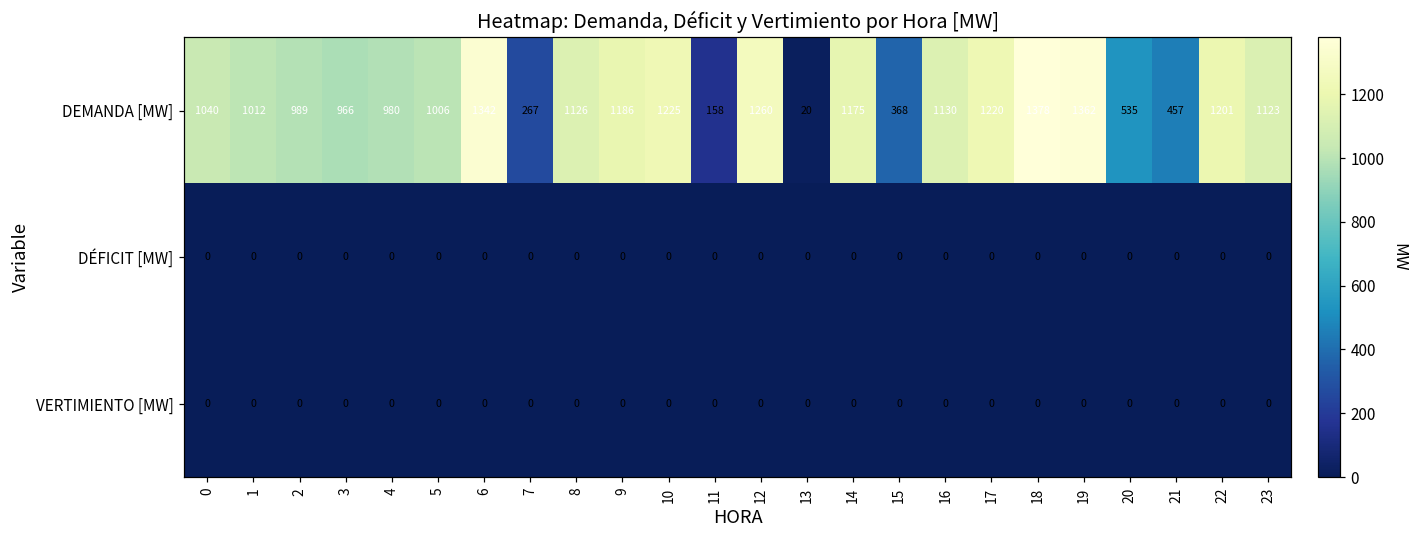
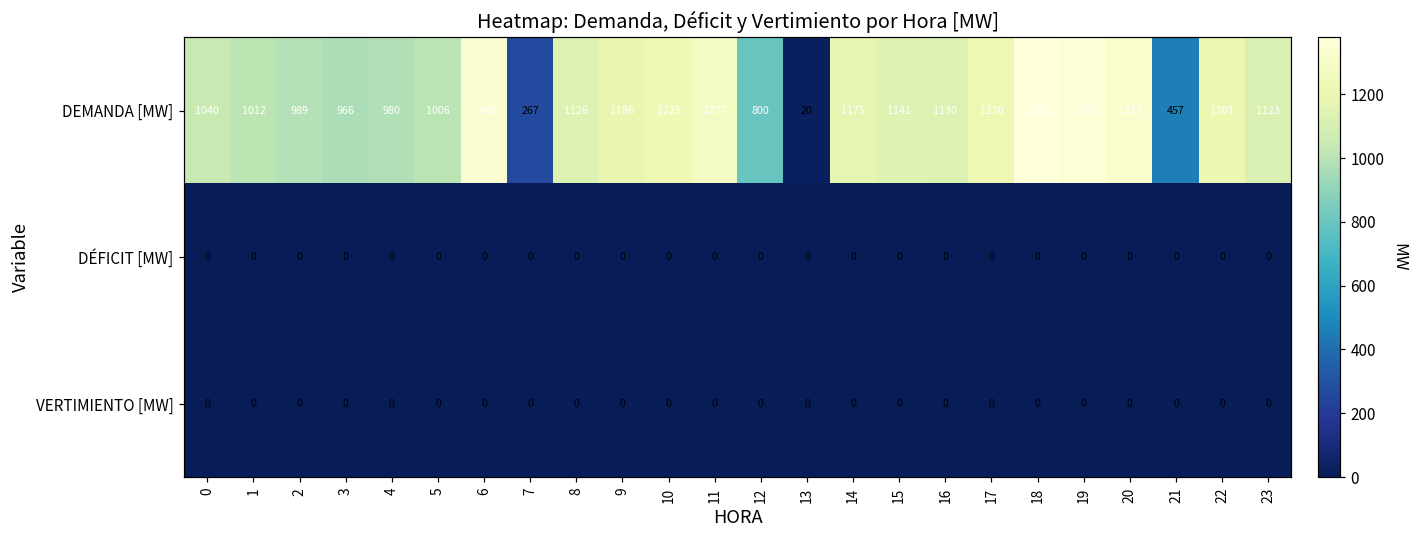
DEMANDA [MW], 11: 158 -> 1277
DEMANDA [MW], 12: 1260 -> 800
DEMANDA [MW], 15: 368 -> 1141
DEMANDA [MW], 20: 535 -> 1322
